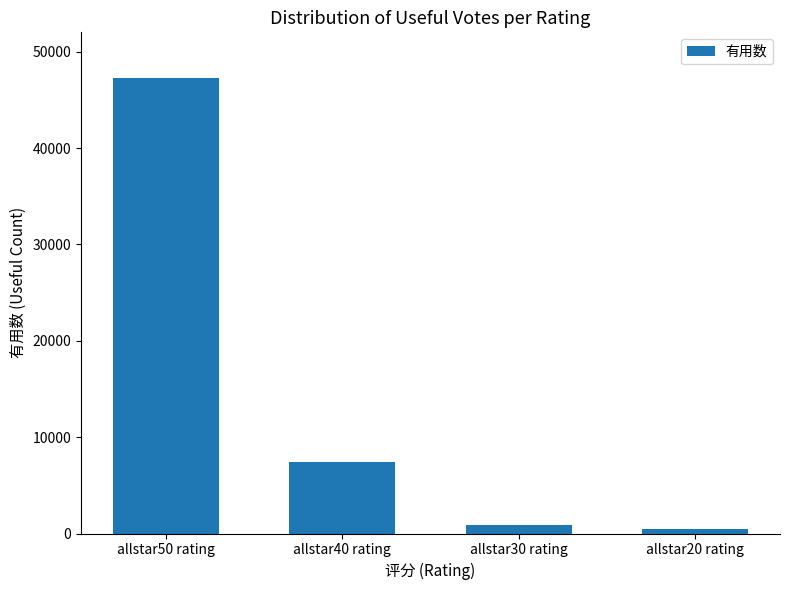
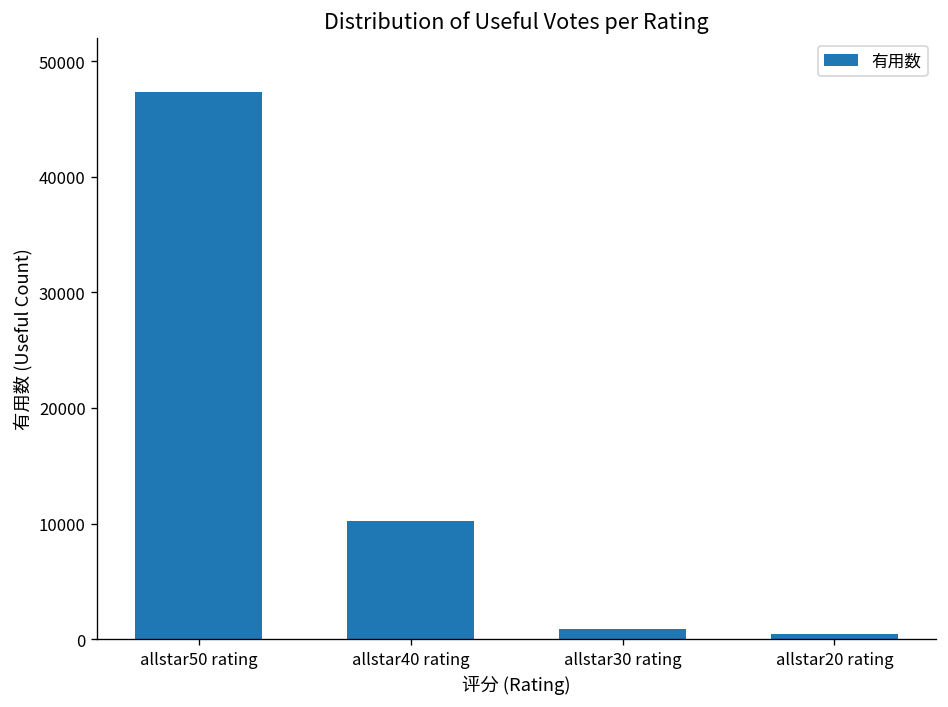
allstar40 rating: 7000 -> 10000
